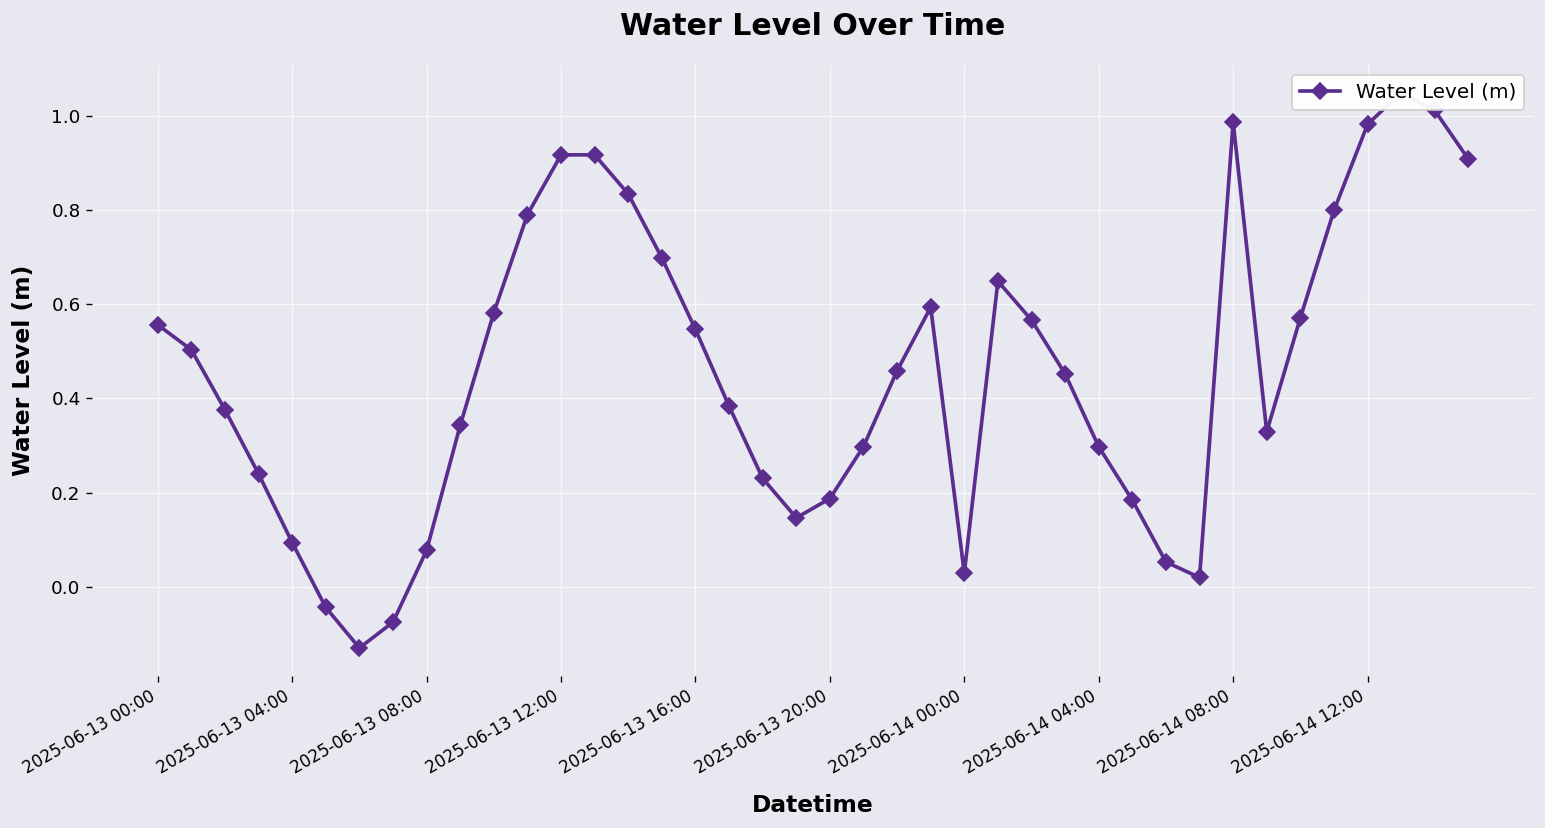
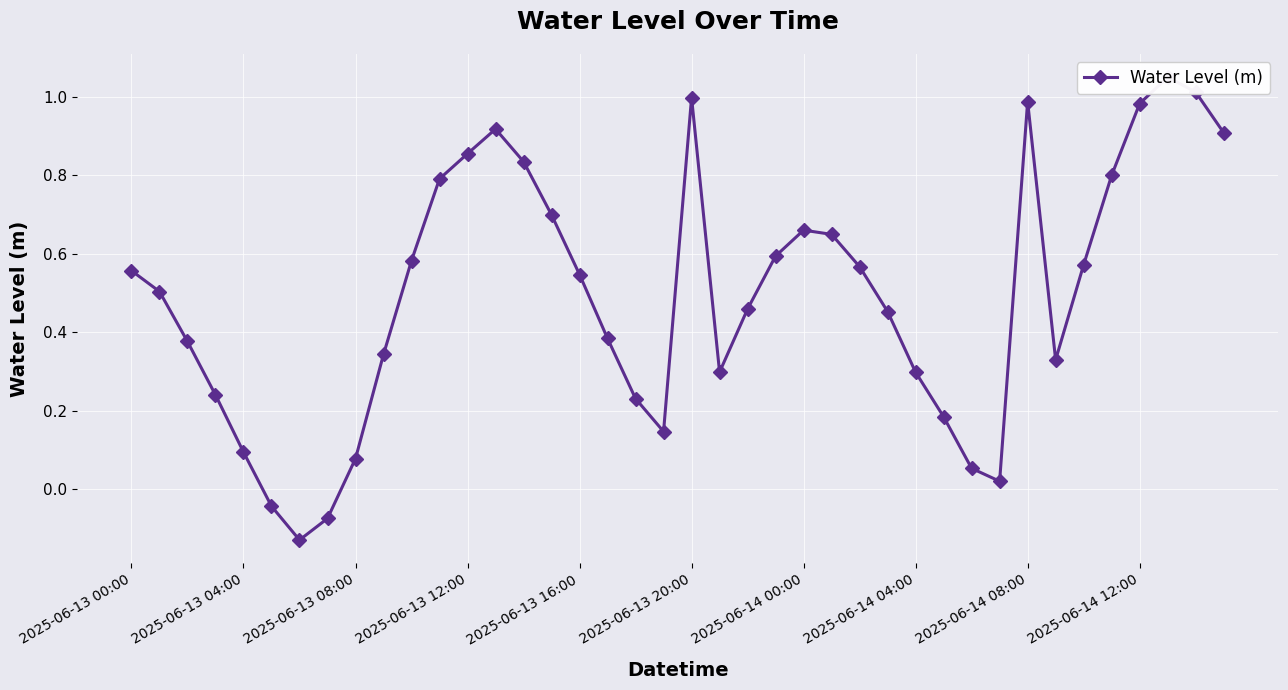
2025-06-13 12:00: 0.92 -> 0.85
2025-06-13 20:00: 0.19 -> 1.00
2025-06-14 00:00: 0.03 -> 0.66
